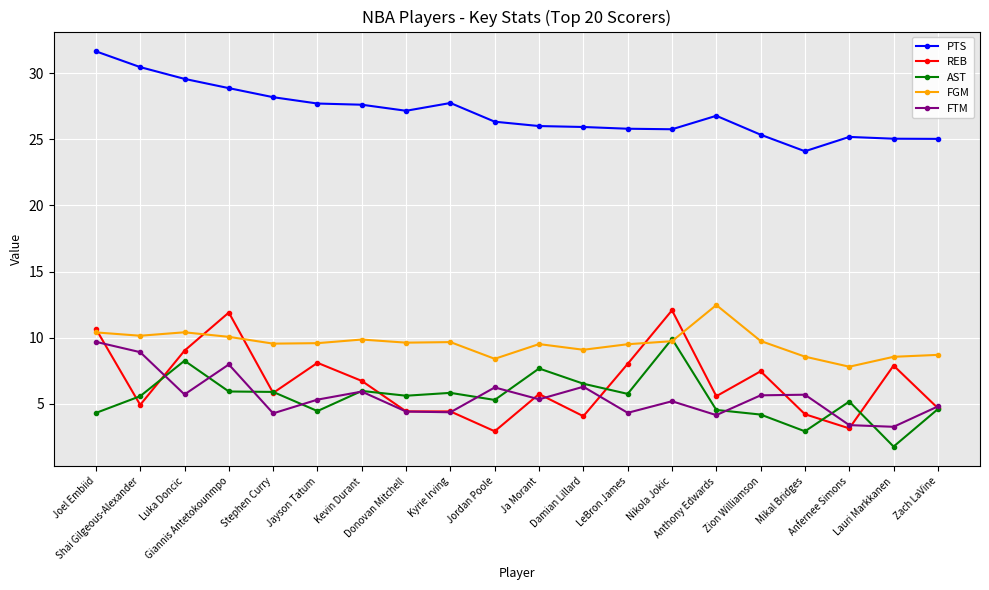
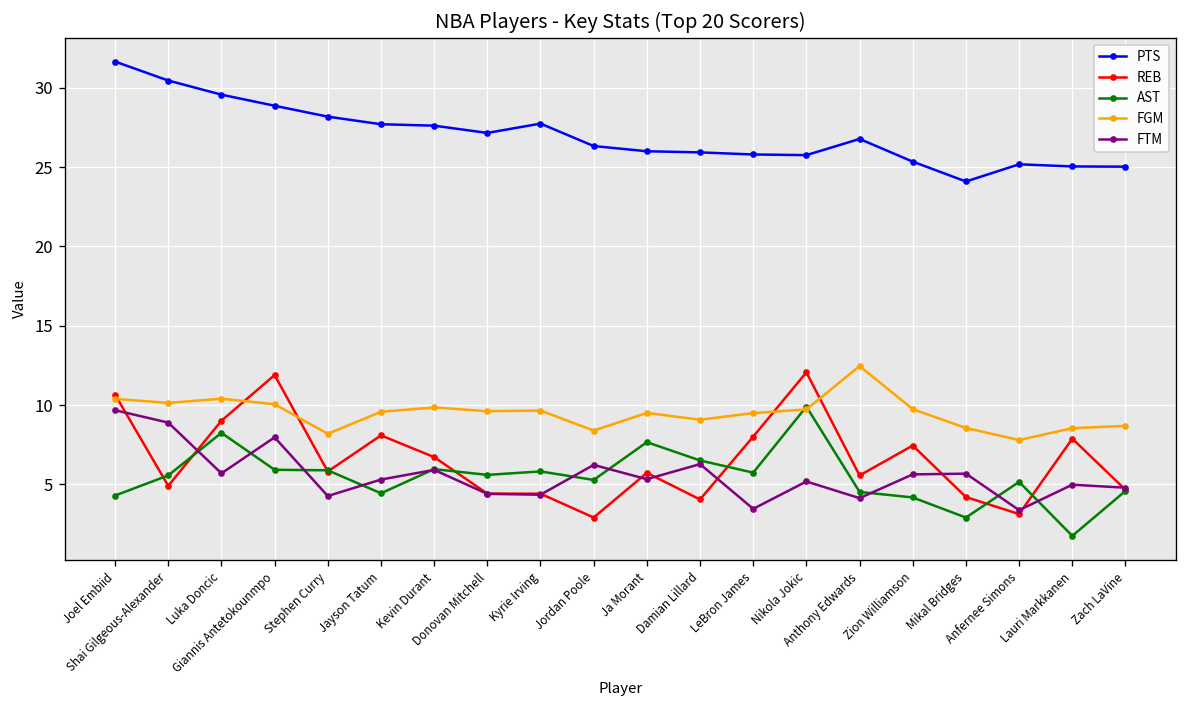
FGM, Stephen Curry: 9.5 -> 8.2
FTM, LeBron James: 4.3 -> 3.5
FTM, Lauri Markkanen: 3.3 -> 5.0
